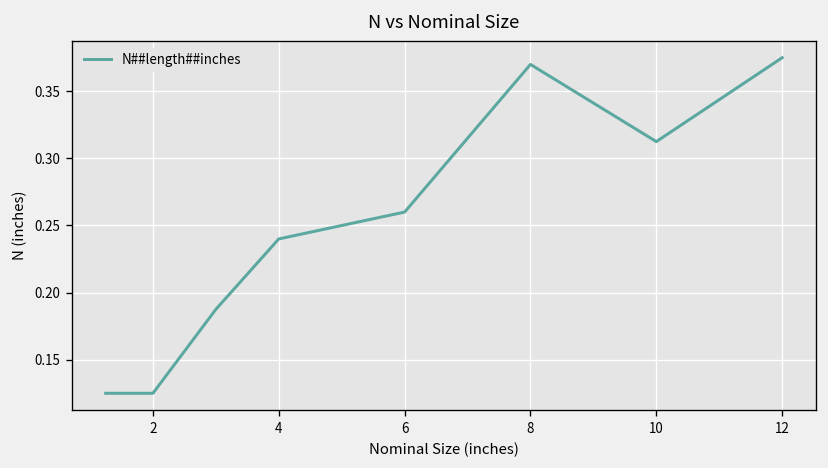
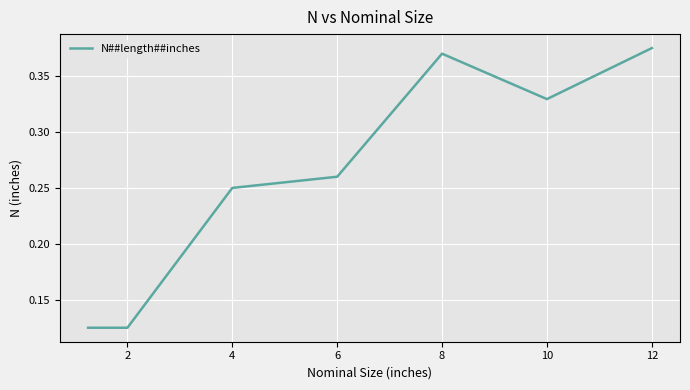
4: 0.24 -> 0.25
10: 0.313 -> 0.329
